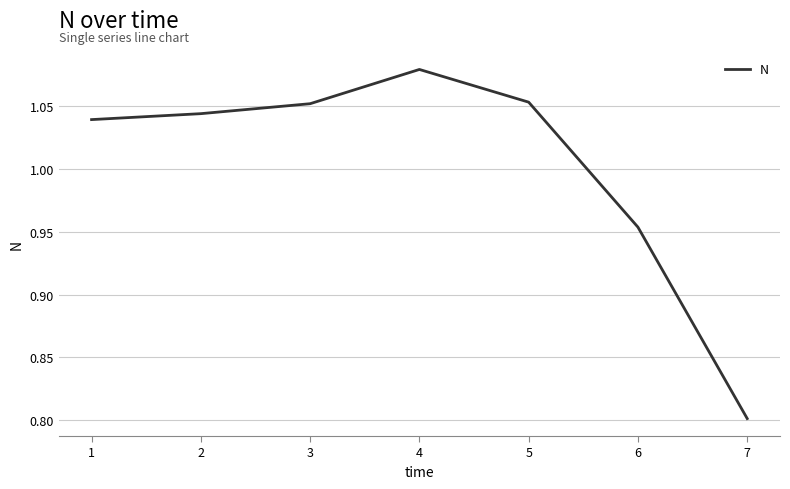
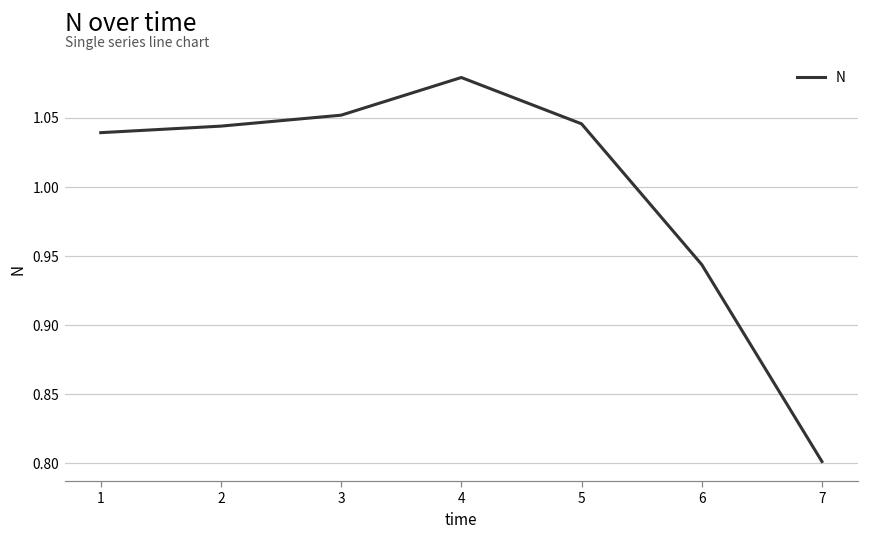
5: 1.053 -> 1.046
6: 0.954 -> 0.944
